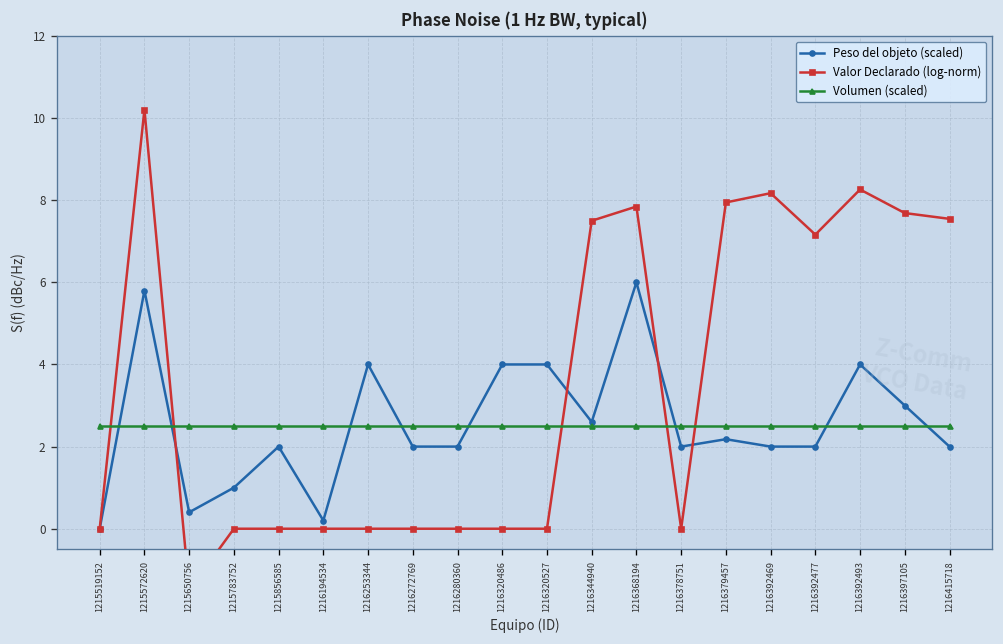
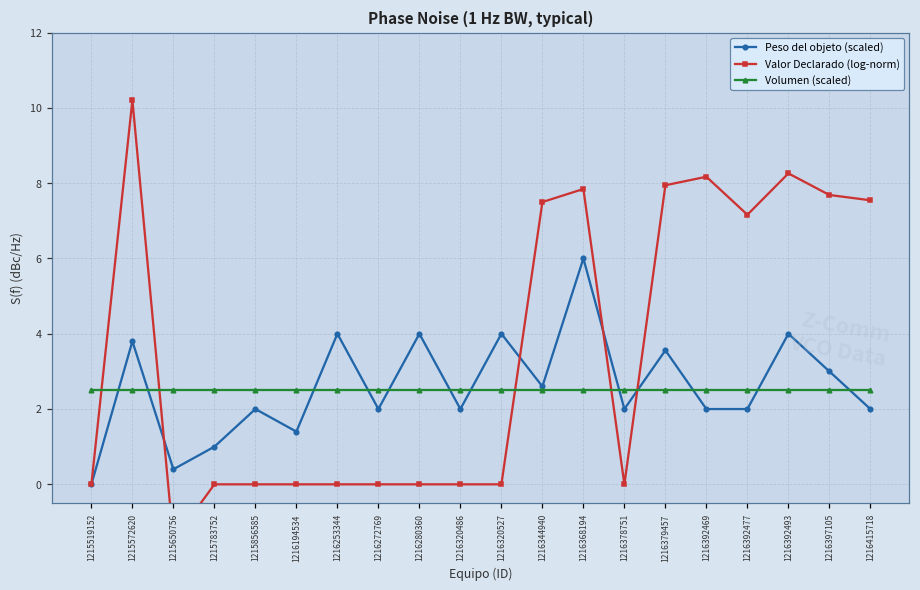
Peso del objeto (scaled), 1215572620: 5.8 -> 3.8
Peso del objeto (scaled), 1216194534: 0.2 -> 1.4
Peso del objeto (scaled), 1216280360: 2.0 -> 4.0
Peso del objeto (scaled), 1216320486: 4.0 -> 2.0
Peso del objeto (scaled), 1216379457: 2.2 -> 3.6
